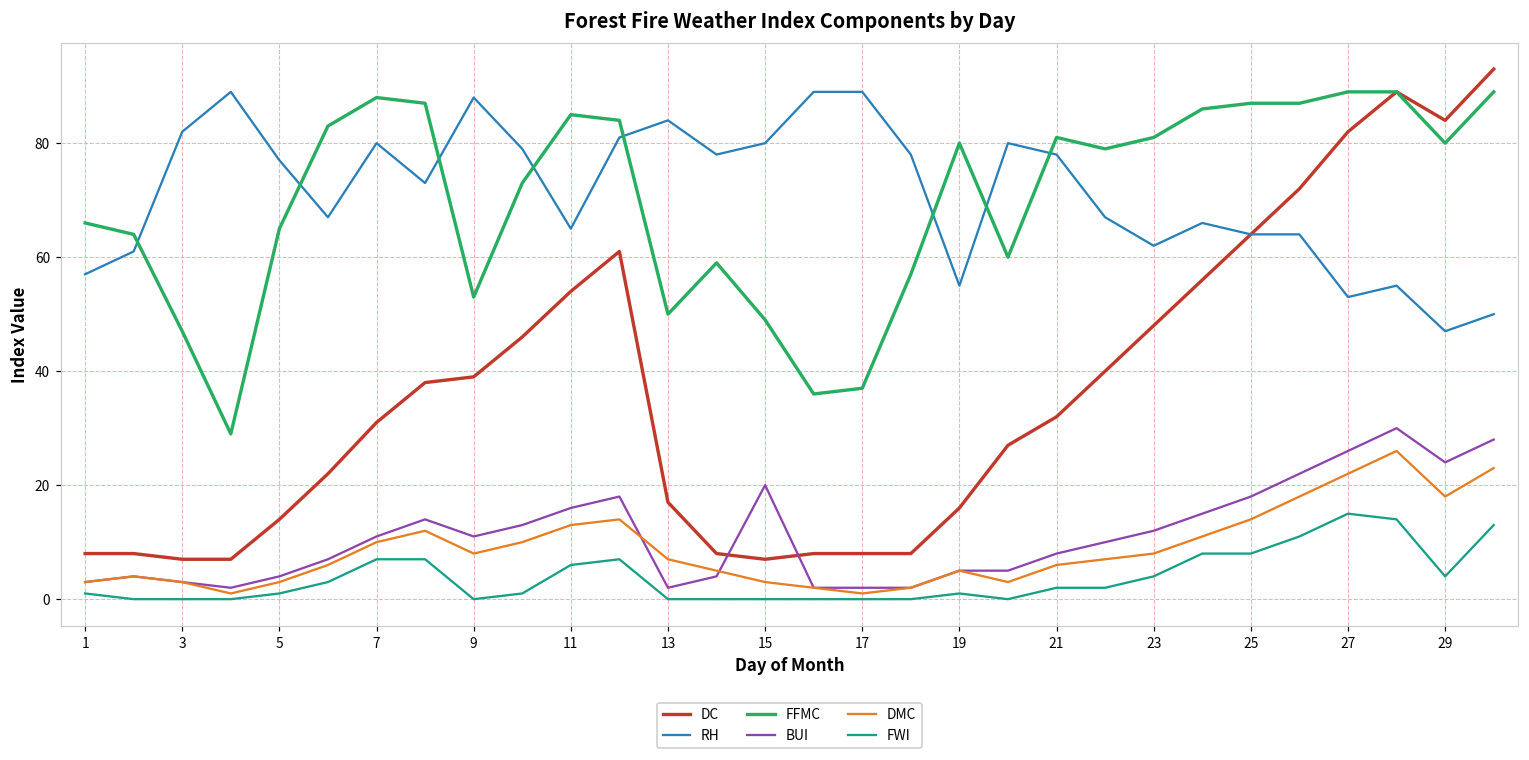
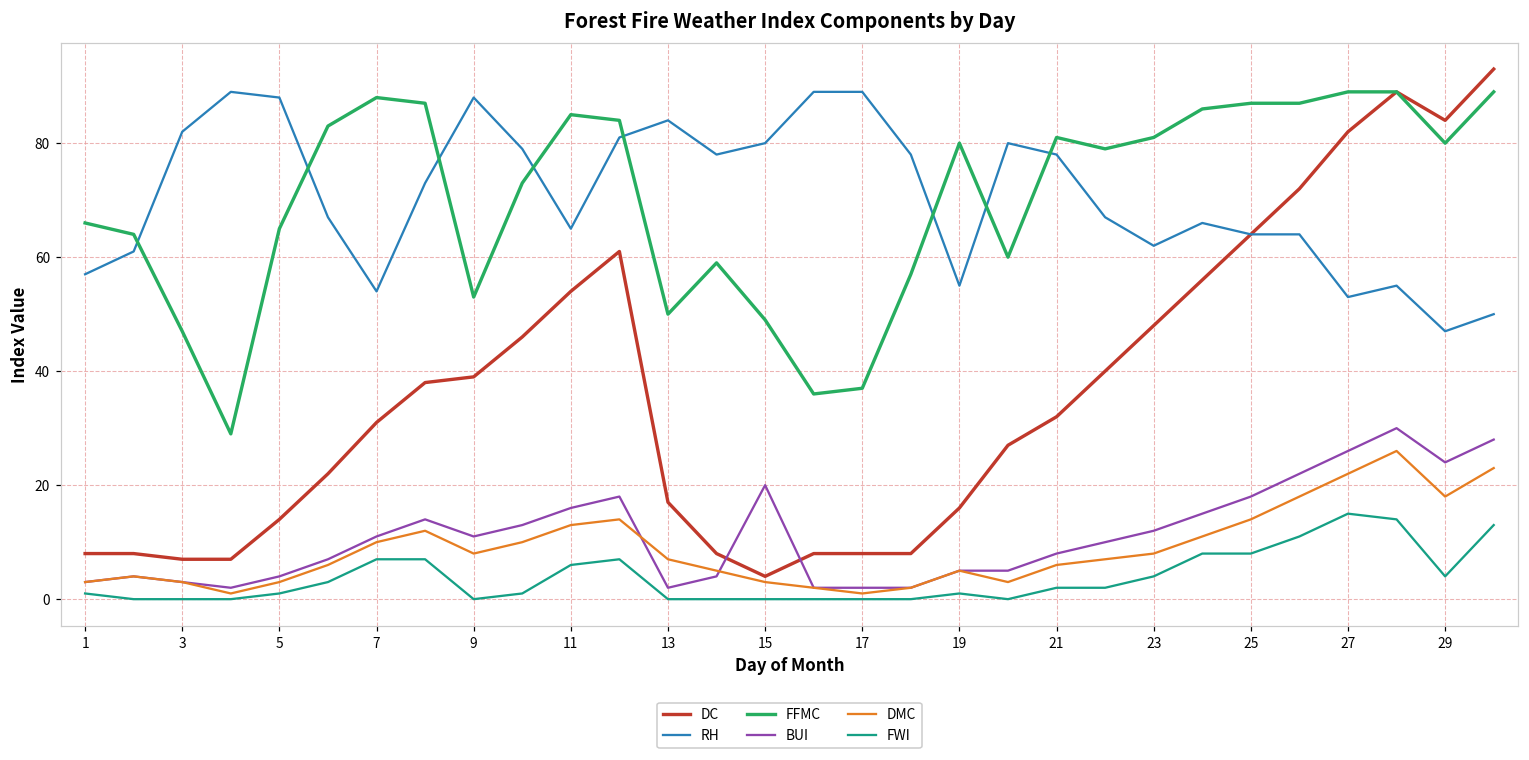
RH, 5: 77 -> 88
RH, 7: 80 -> 54
DC, 15: 7 -> 4
